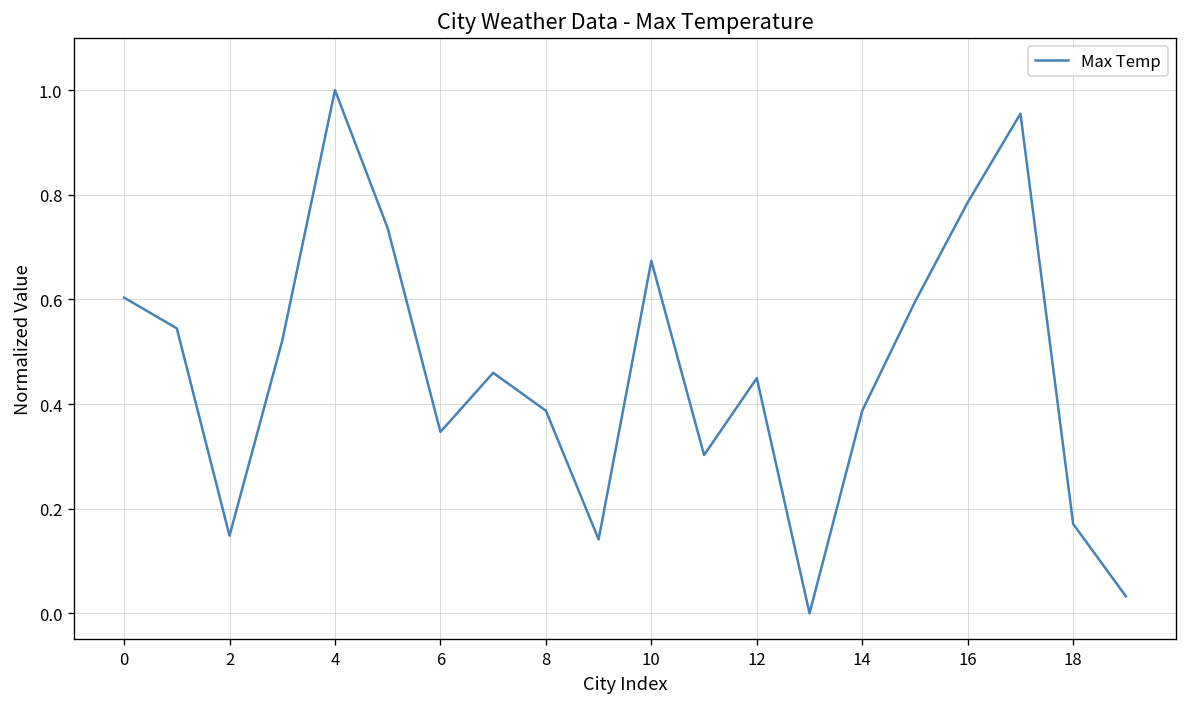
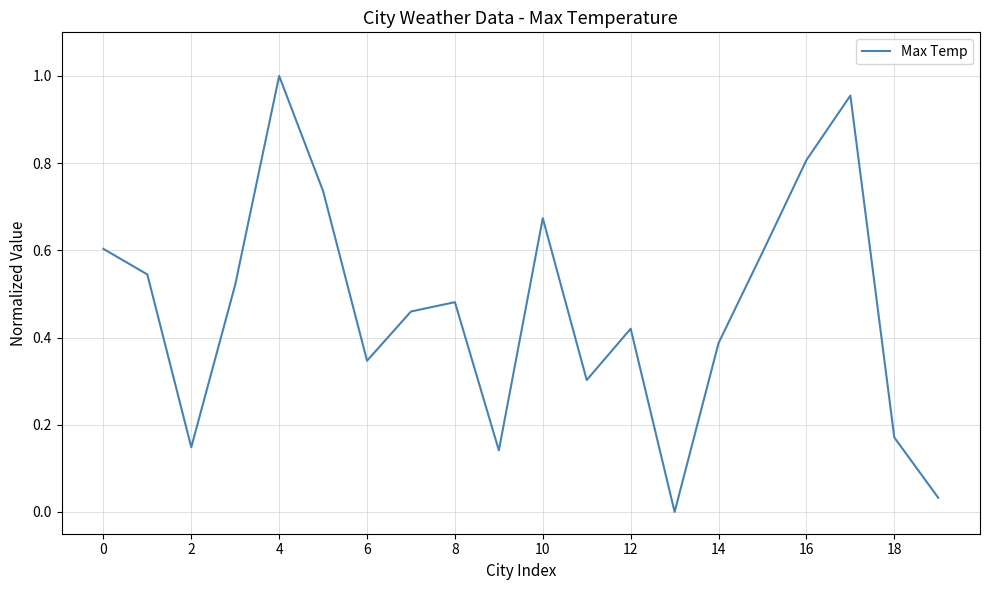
8: 0.39 -> 0.48
12: 0.45 -> 0.42
16: 0.79 -> 0.81
